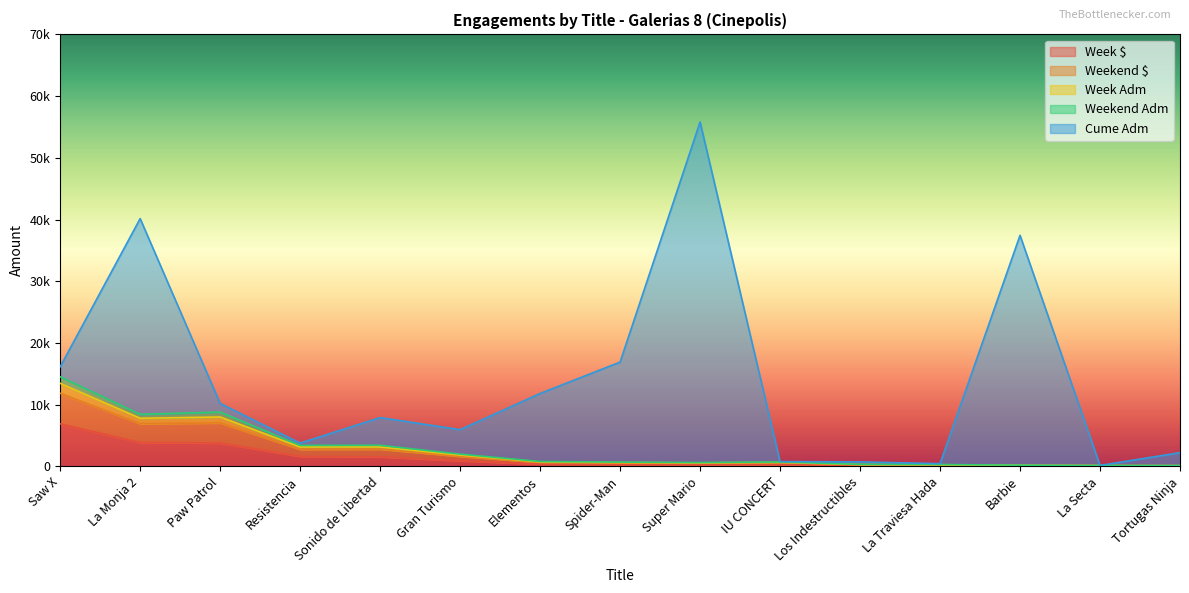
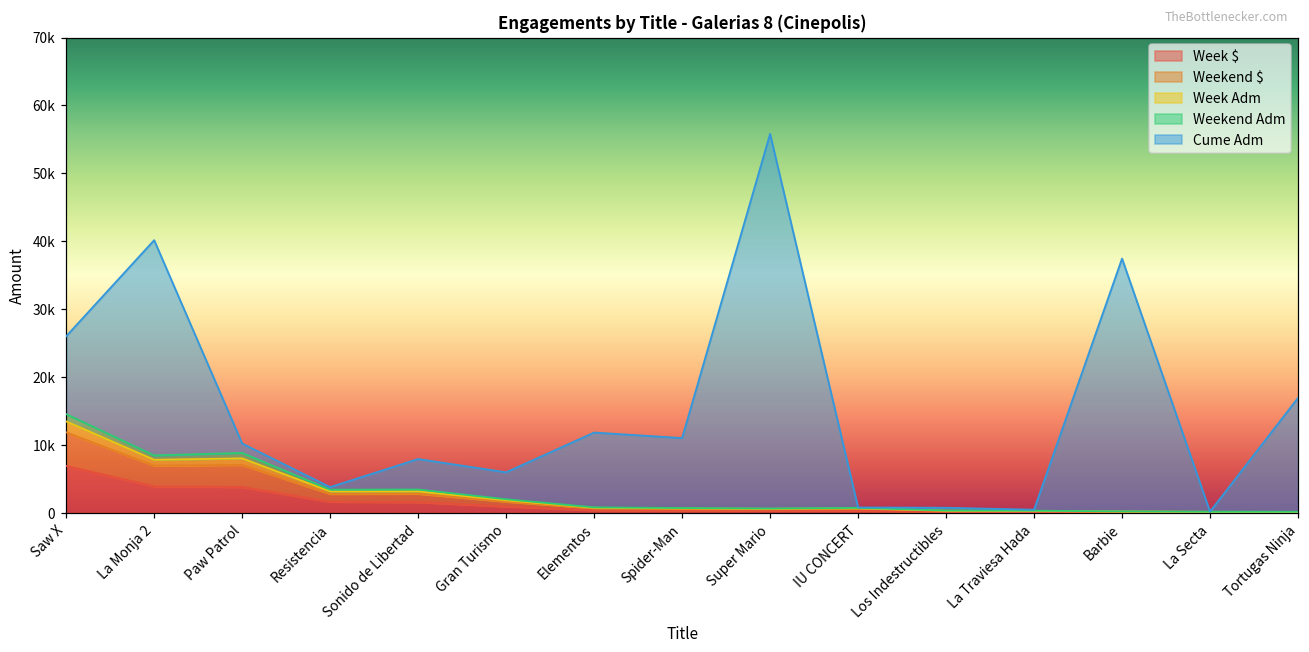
Cume Adm, Saw X: 2000 -> 11000
Cume Adm, Spider-Man: 16000 -> 10000
Cume Adm, Tortugas Ninja: 2000 -> 17000
